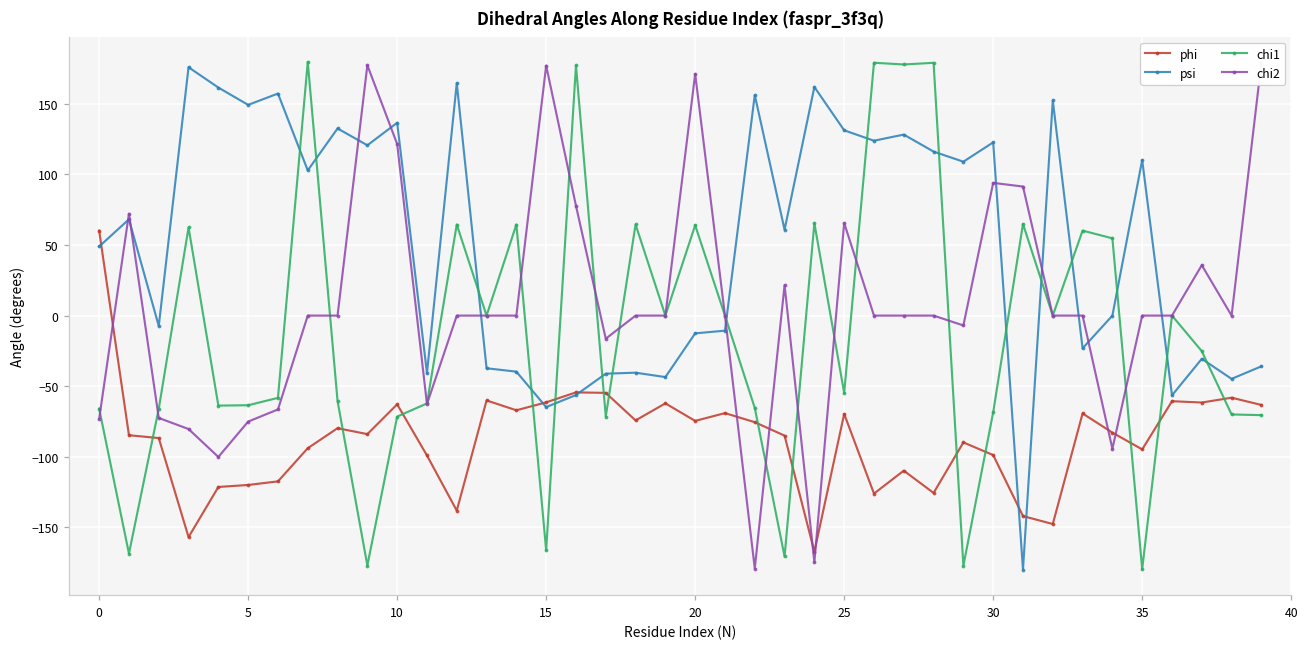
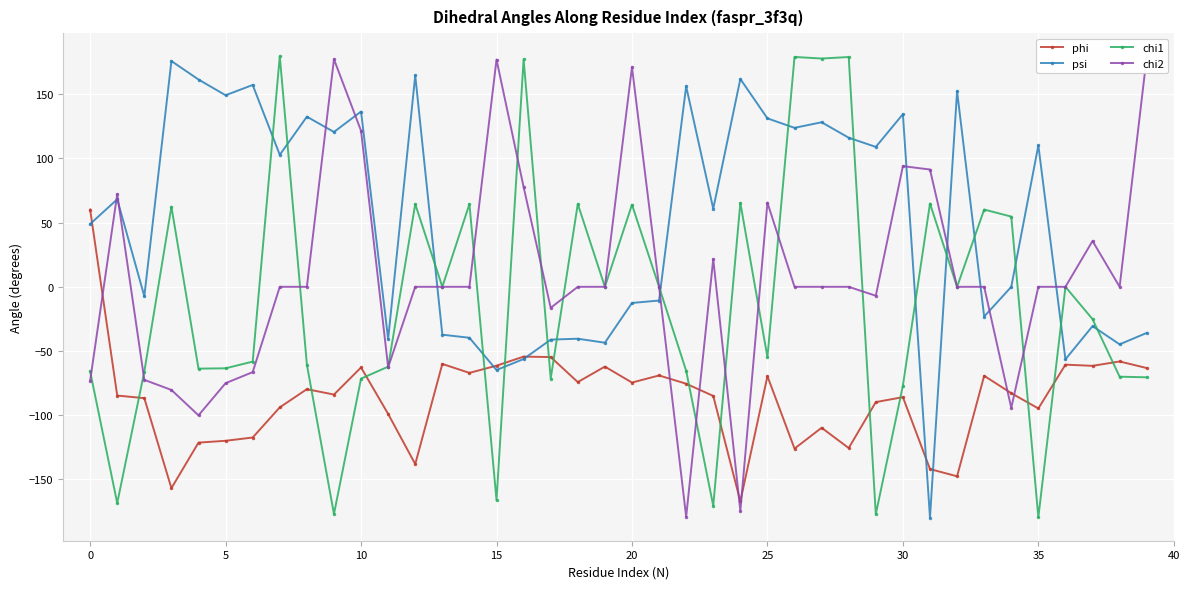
phi, 30: -99 -> -86
psi, 30: 123 -> 134
chi1, 30: -68 -> -77
